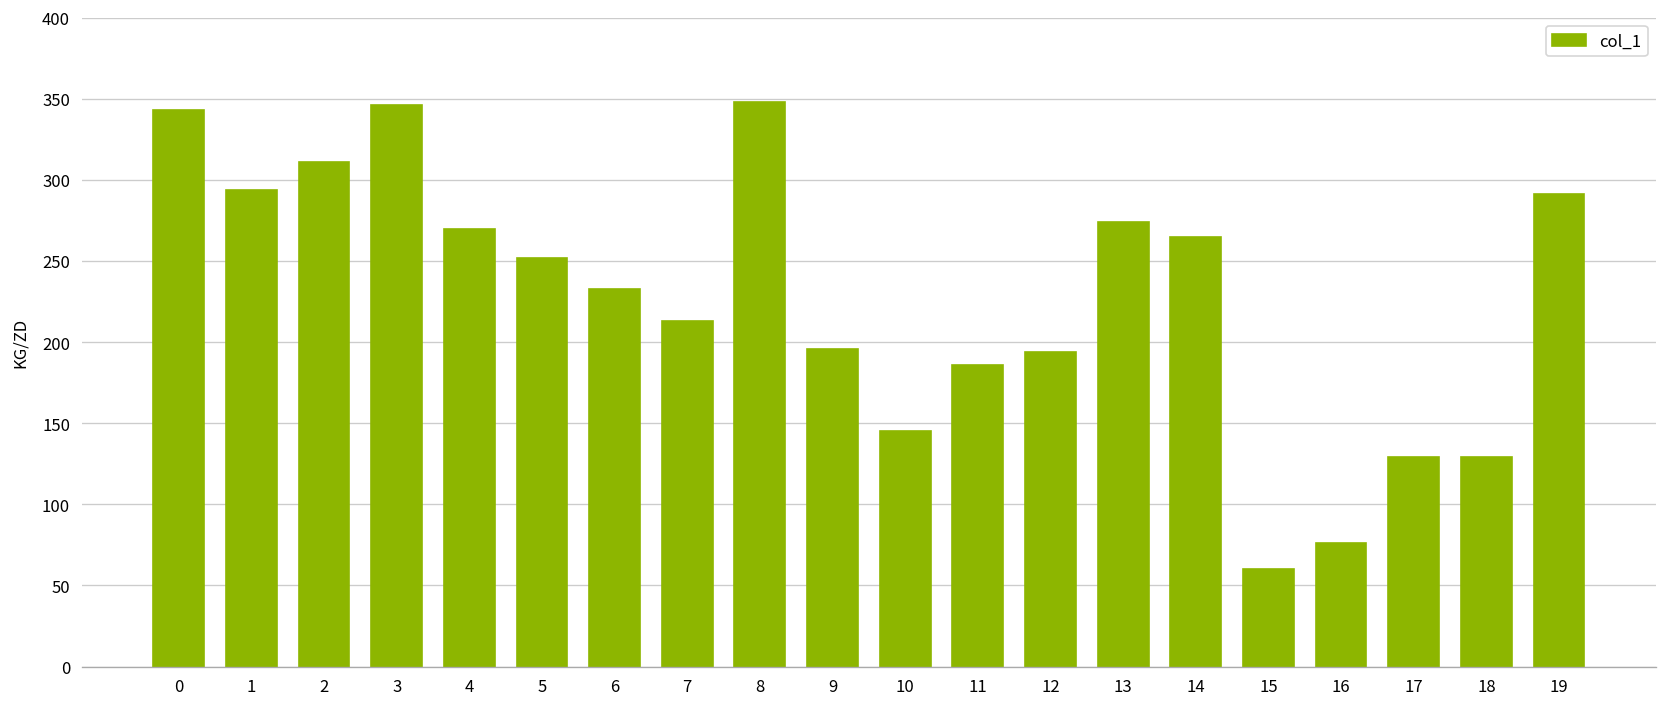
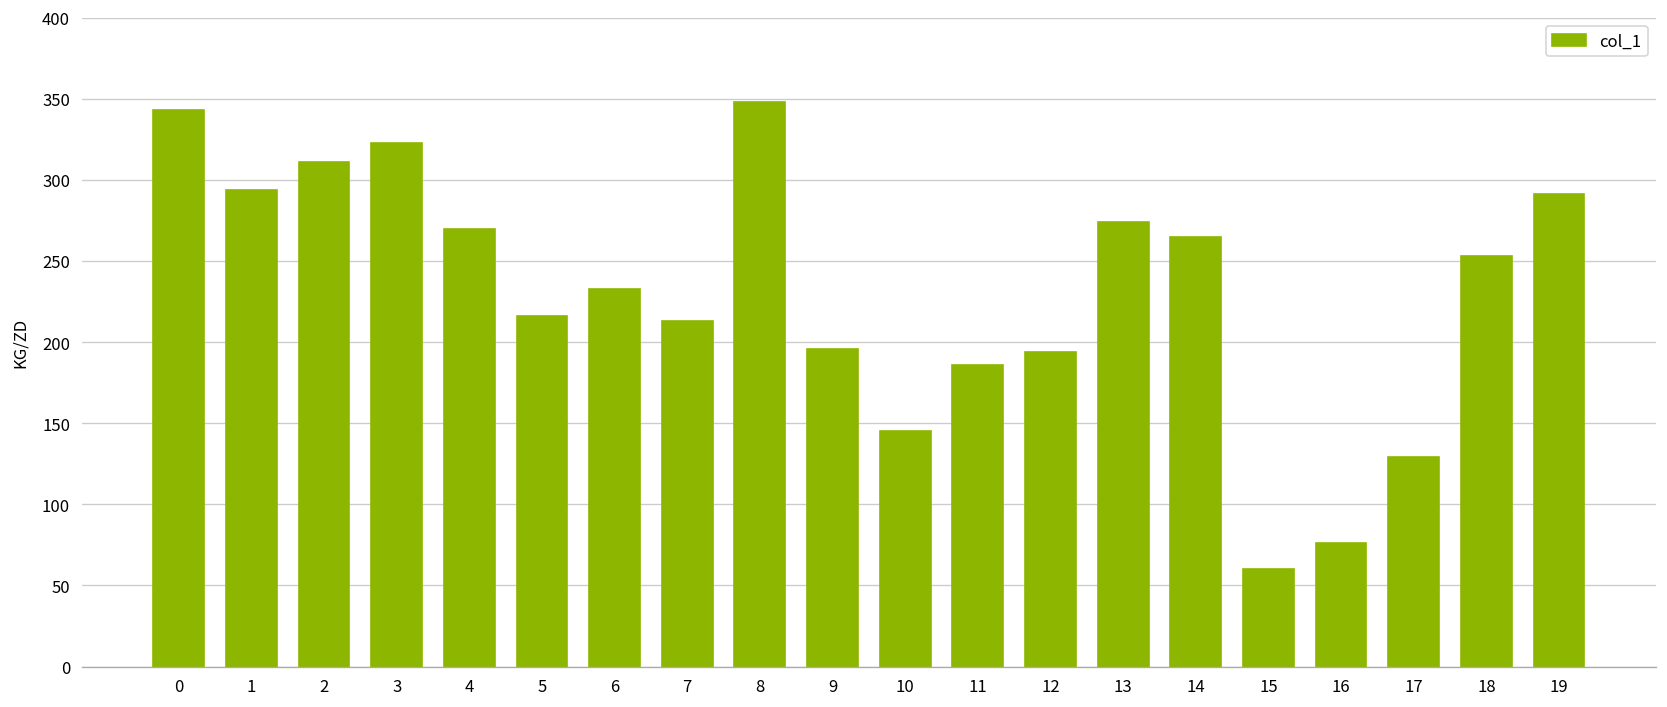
3: 346 -> 323
5: 252 -> 216
18: 129 -> 253
